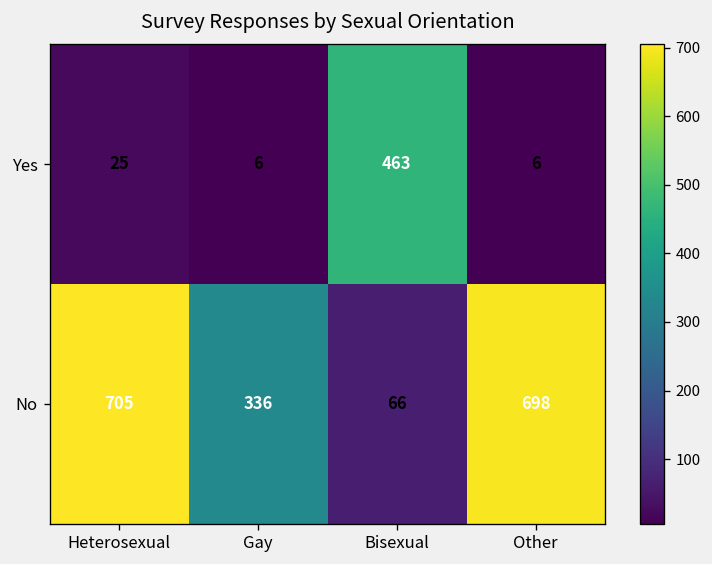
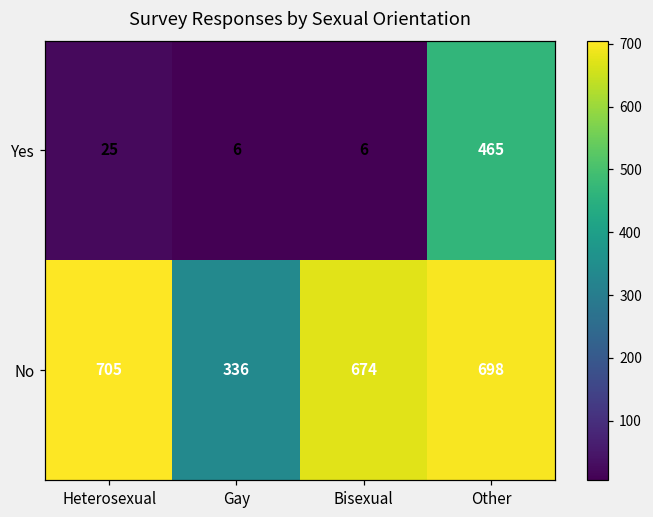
Yes, Bisexual: 463 -> 6
Yes, Other: 6 -> 465
No, Bisexual: 66 -> 674
